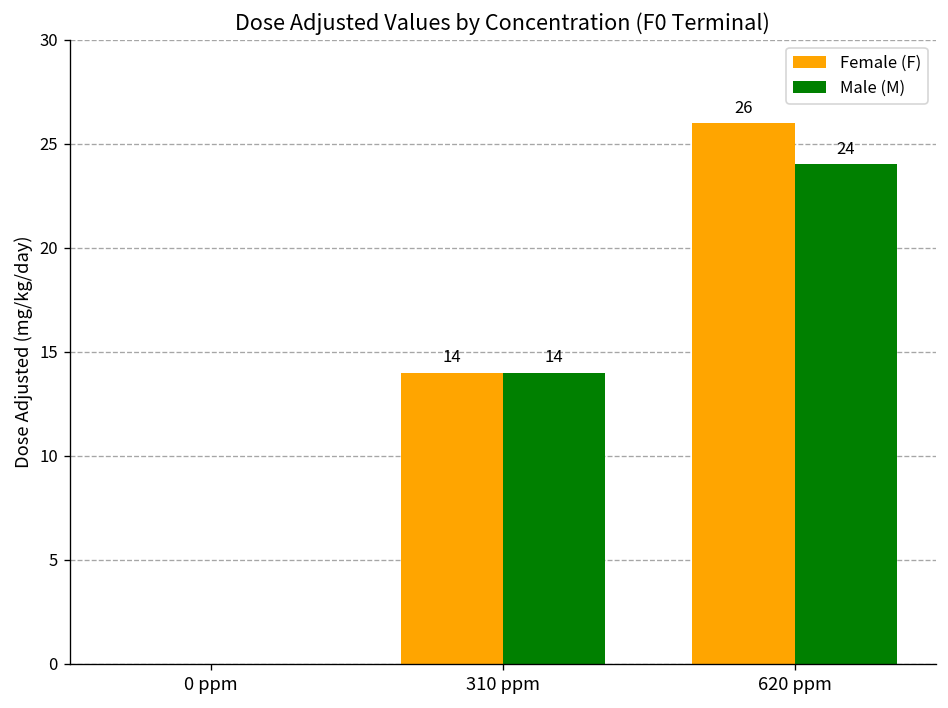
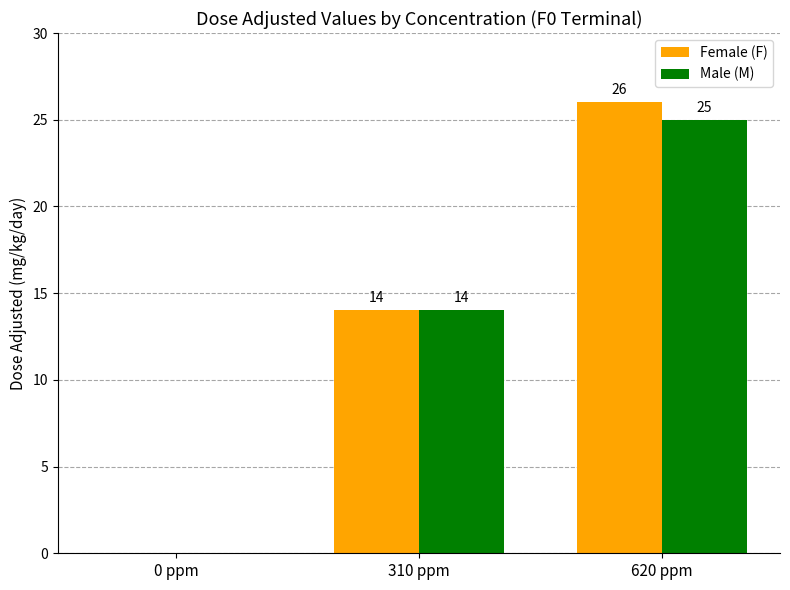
Male (M), 620 ppm: 24 -> 25
